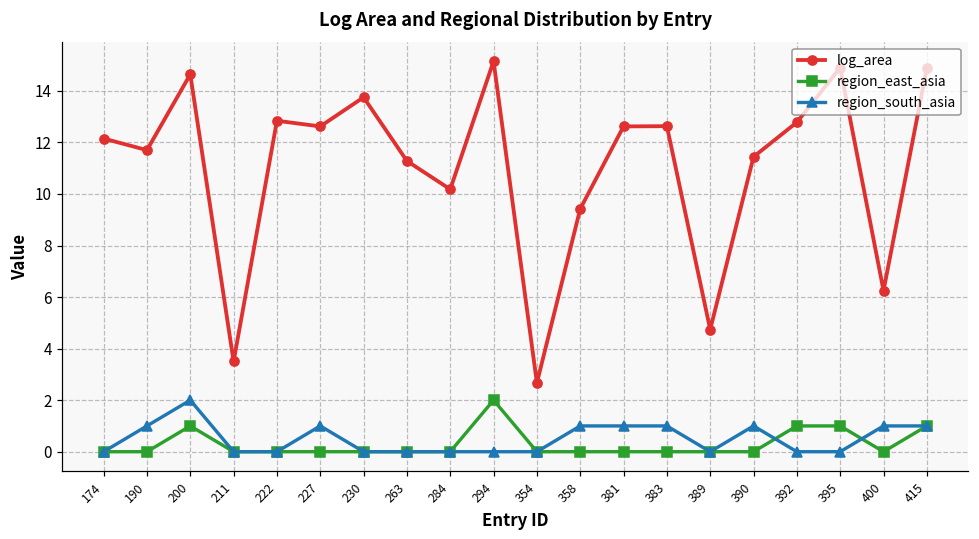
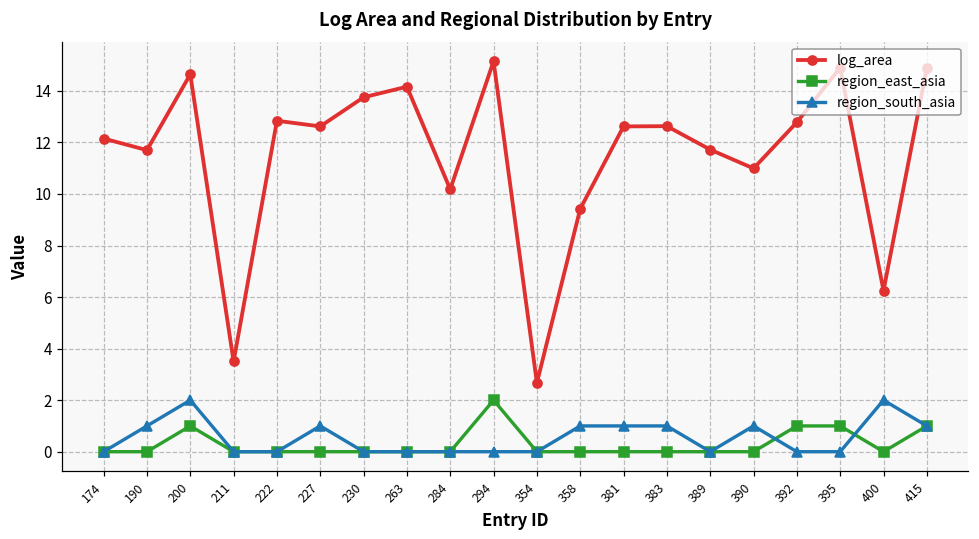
log_area, 263: 11.3 -> 14.2
log_area, 389: 4.7 -> 11.7
log_area, 390: 11.4 -> 11.0
region_south_asia, 400: 1 -> 2
